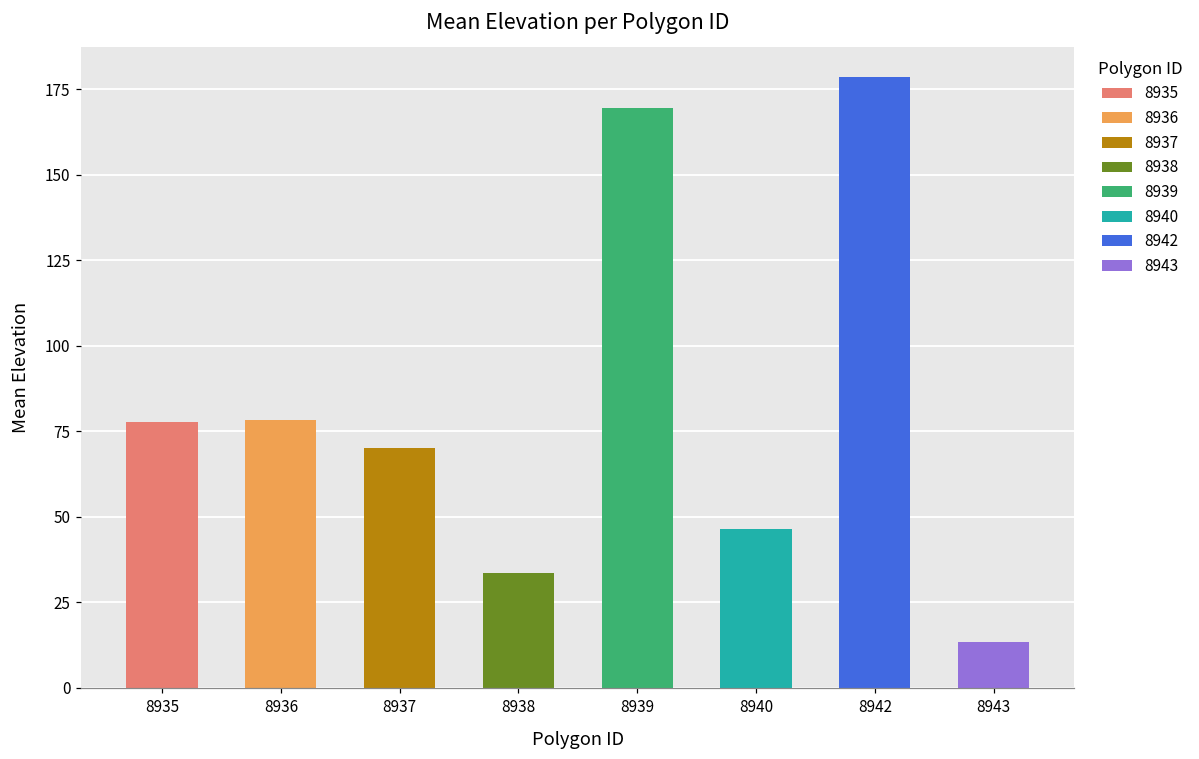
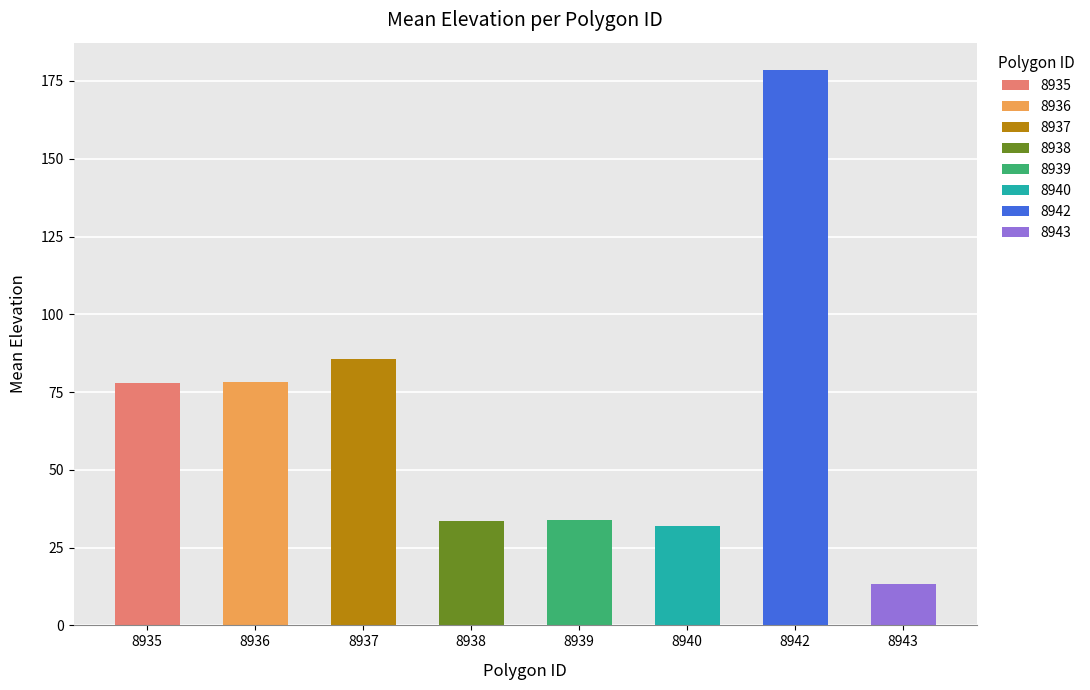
8937: 70 -> 86
8939: 169 -> 34
8940: 46 -> 32
